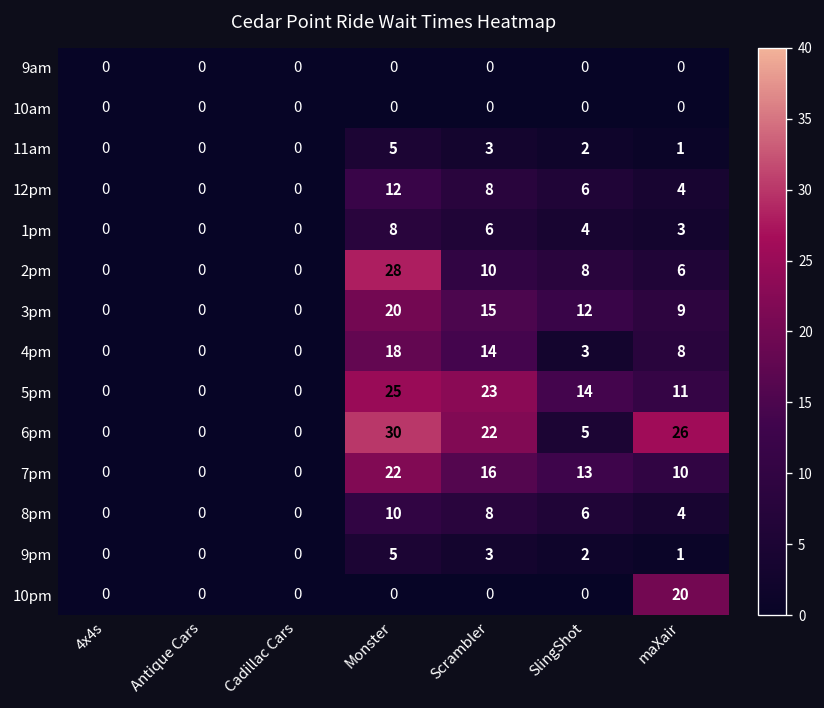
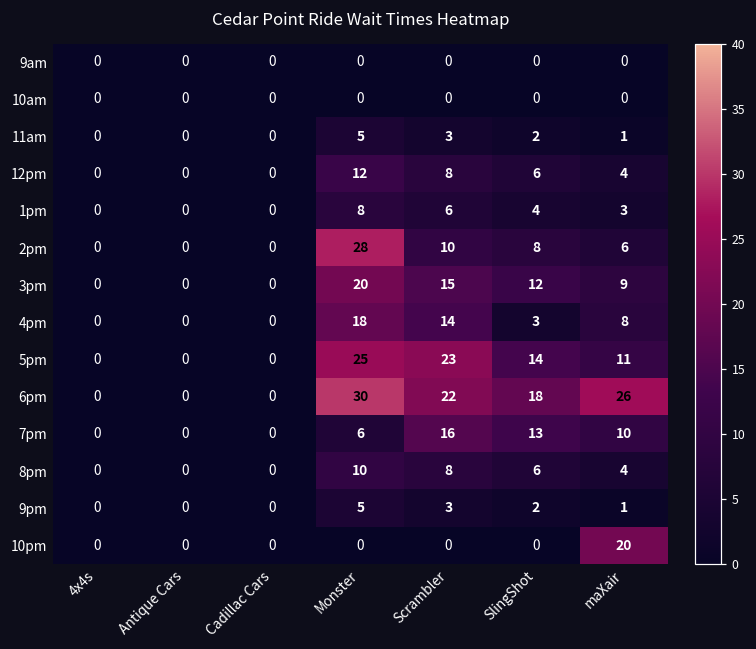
6pm, SlingShot: 5 -> 18
7pm, Monster: 22 -> 6
